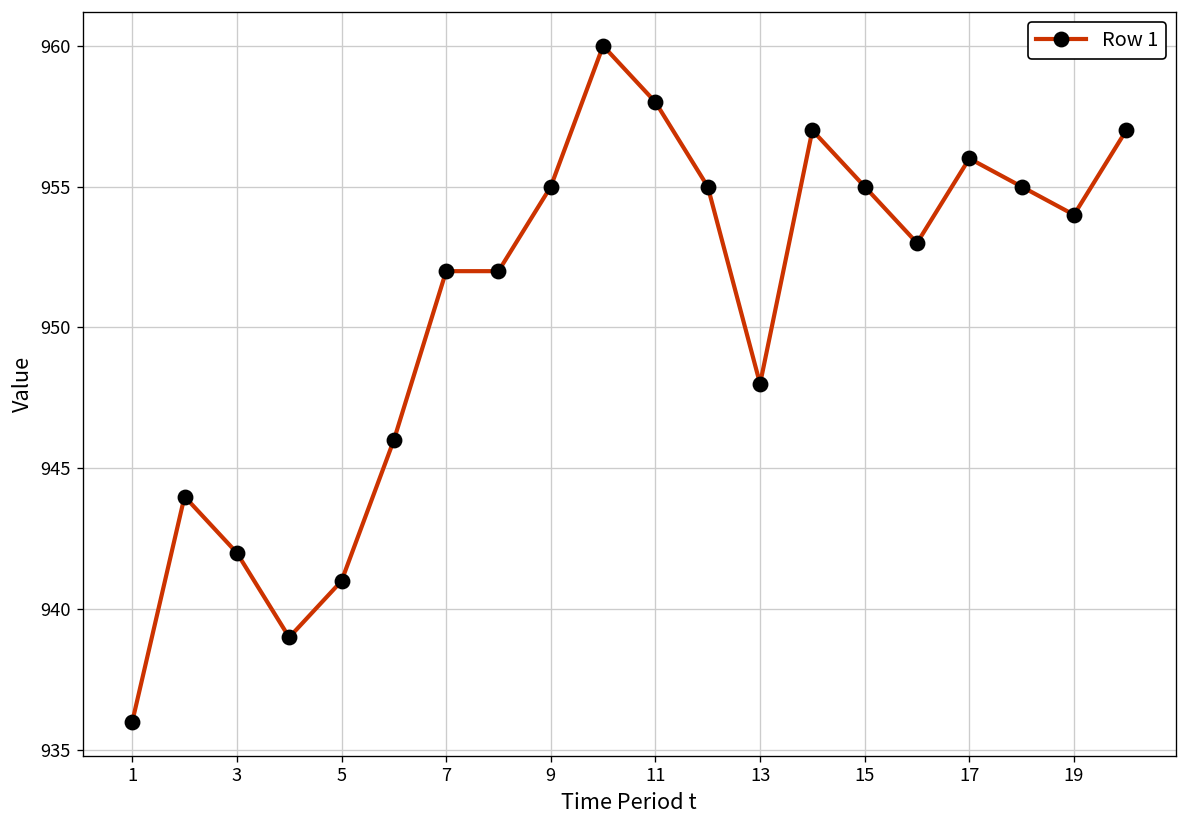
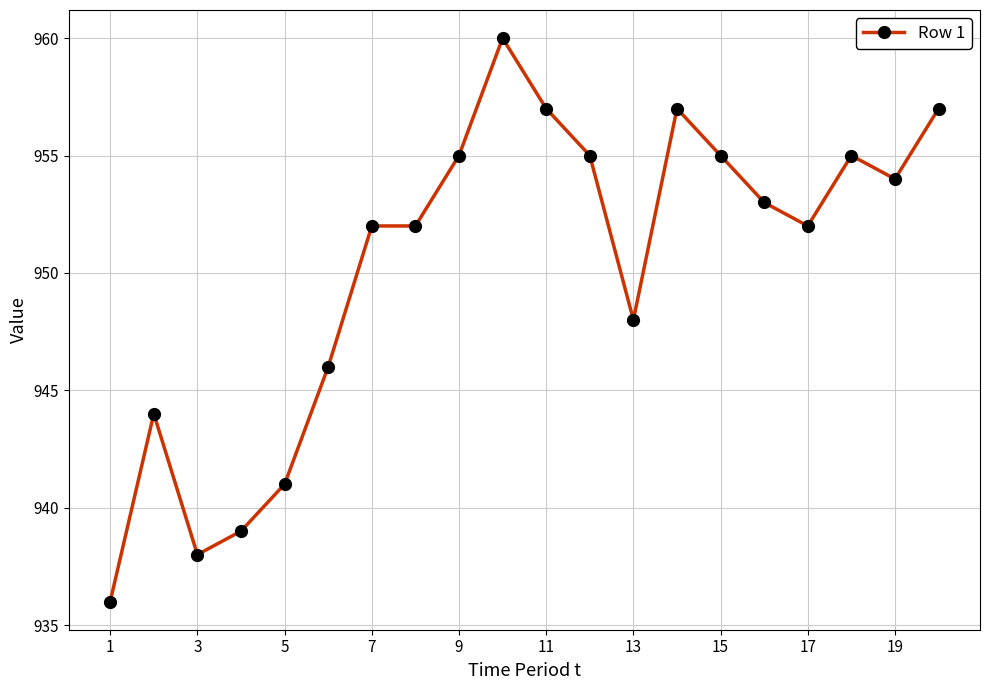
3: 942 -> 938
11: 958 -> 957
17: 956 -> 952
